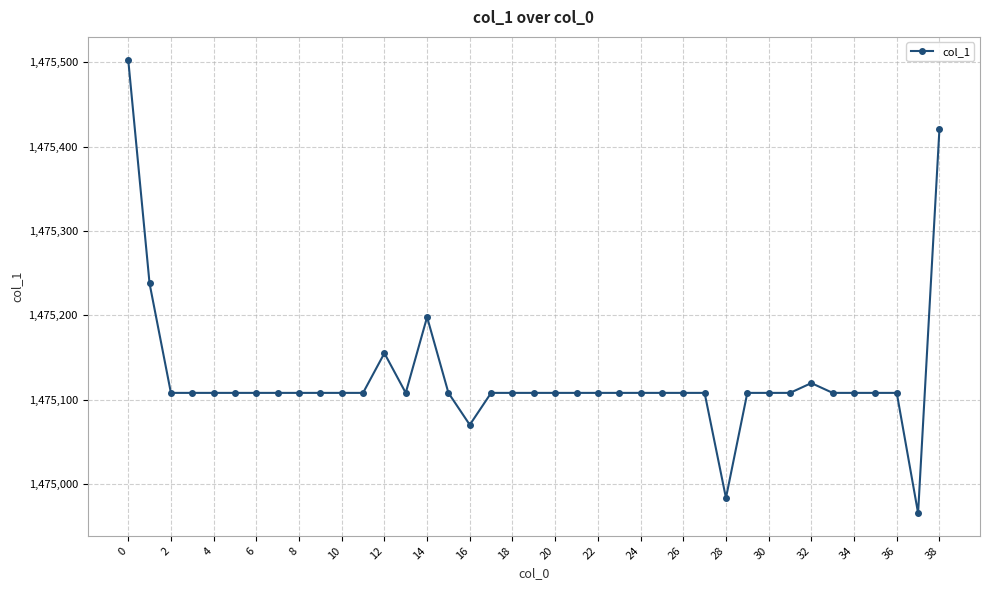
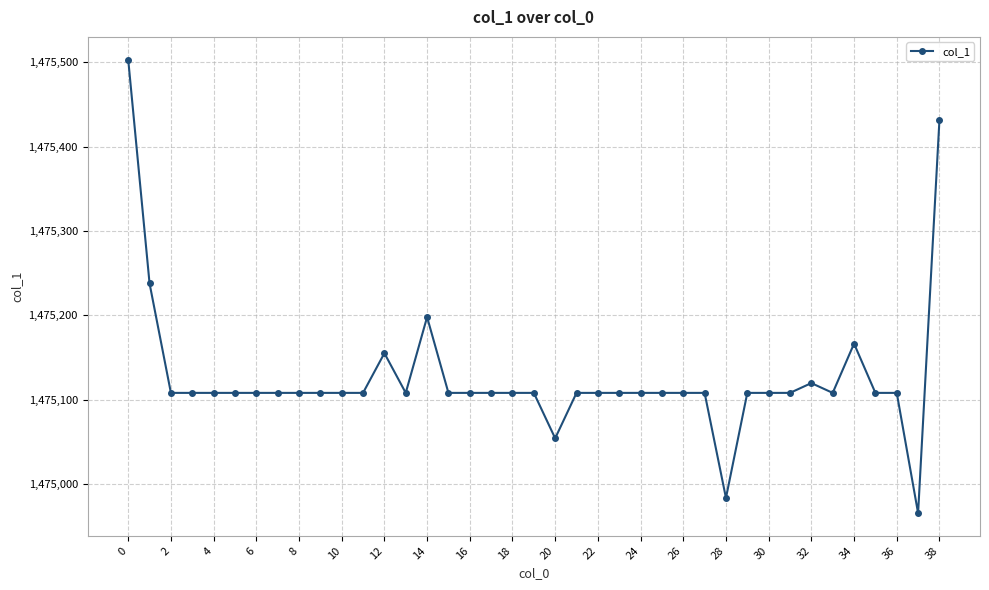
16: 1,475,070 -> 1,475,110
20: 1,475,110 -> 1,475,050
34: 1,475,110 -> 1,475,170
38: 1,475,420 -> 1,475,430
